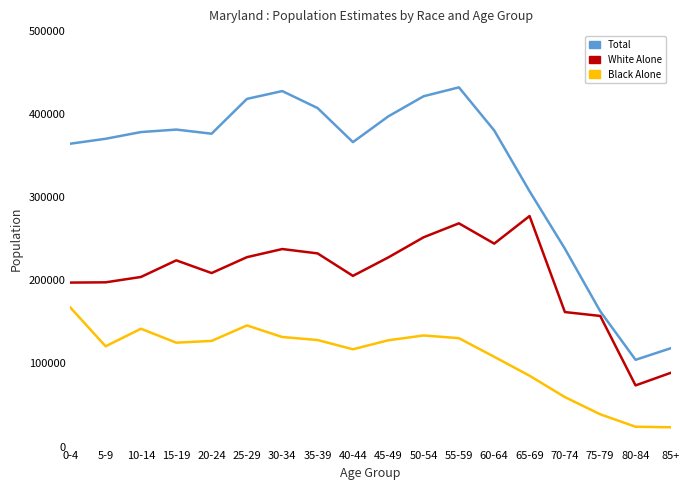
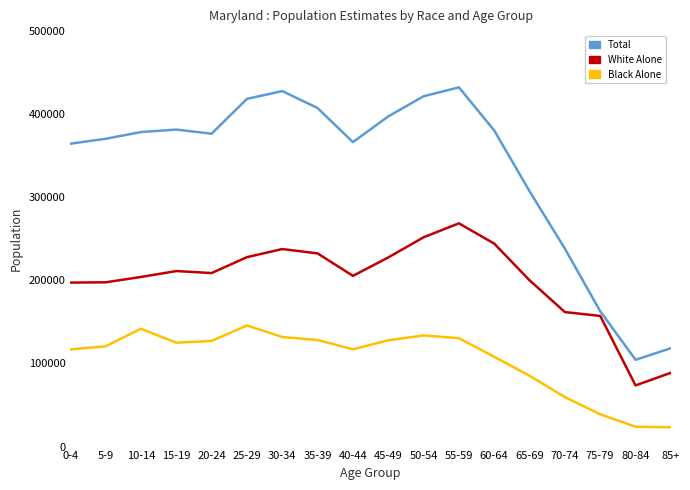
Black Alone, 0-4: 170000 -> 120000
White Alone, 15-19: 220000 -> 210000
White Alone, 65-69: 280000 -> 200000
